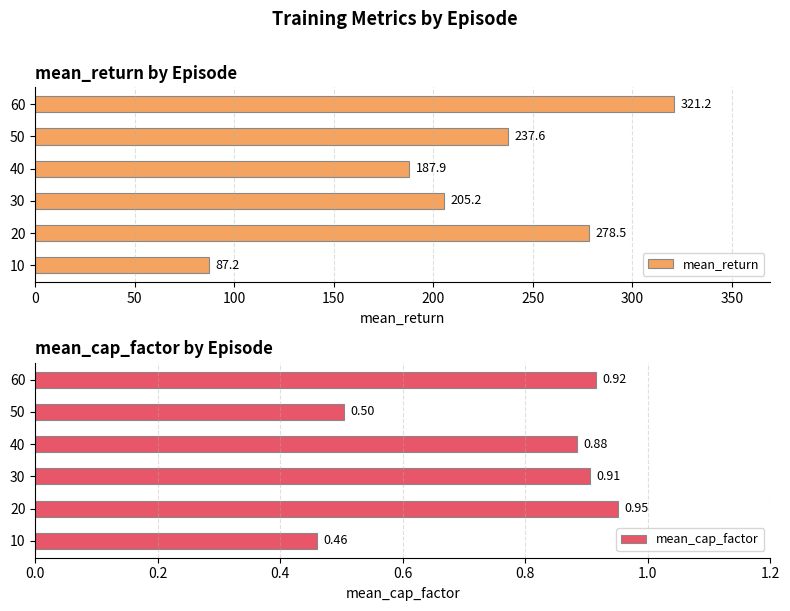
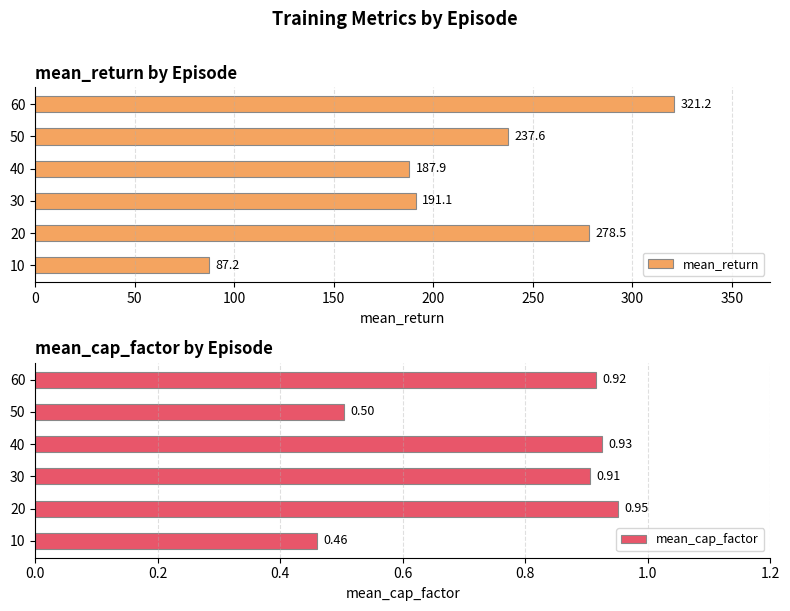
mean_return by Episode, 30: 205.2 -> 191.1
mean_cap_factor by Episode, 40: 0.88 -> 0.93
